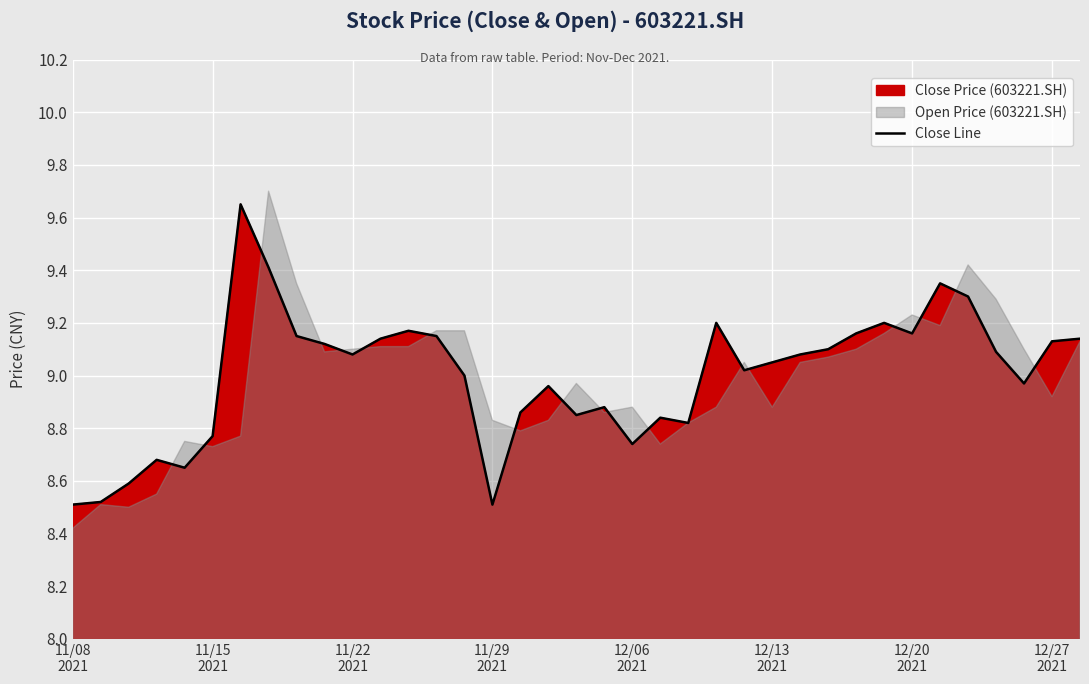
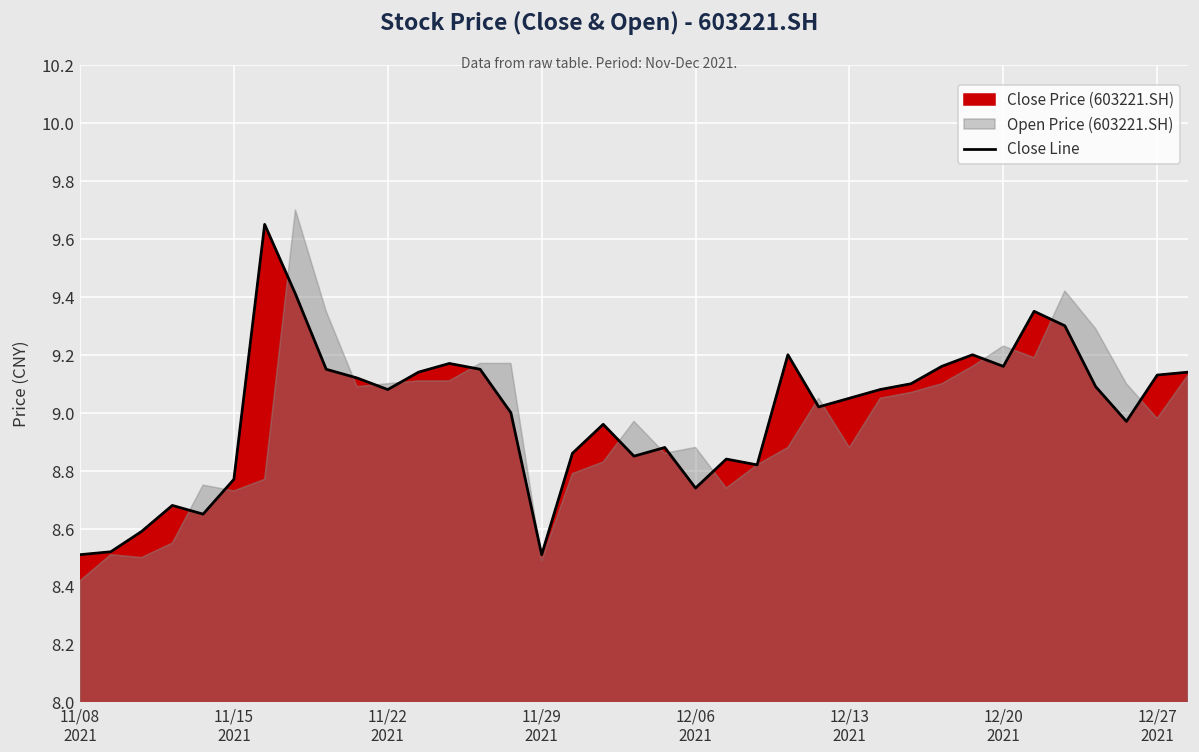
Open Price (603221.SH), 11/29 2021: 8.83 -> 8.49
Open Price (603221.SH), 12/27 2021: 8.92 -> 8.98
